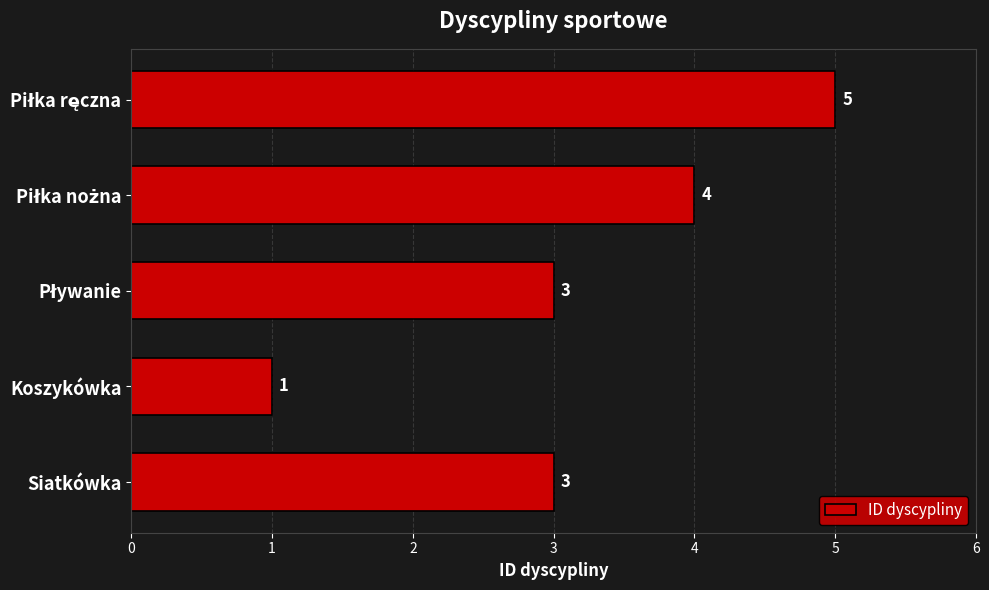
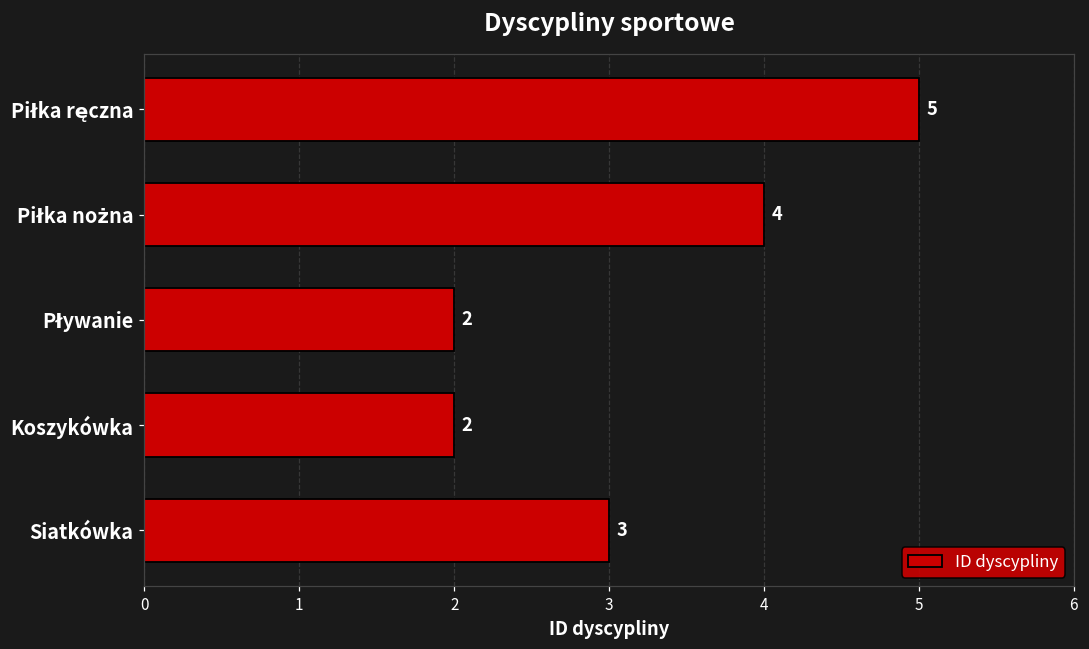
Pływanie: 3 -> 2
Koszykówka: 1 -> 2
